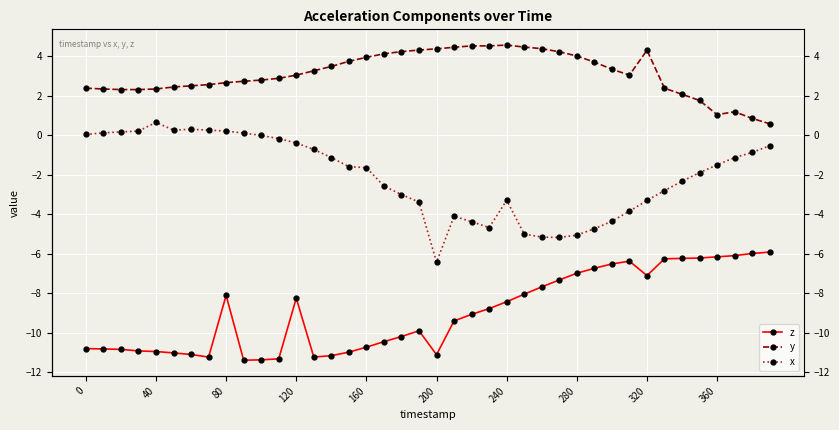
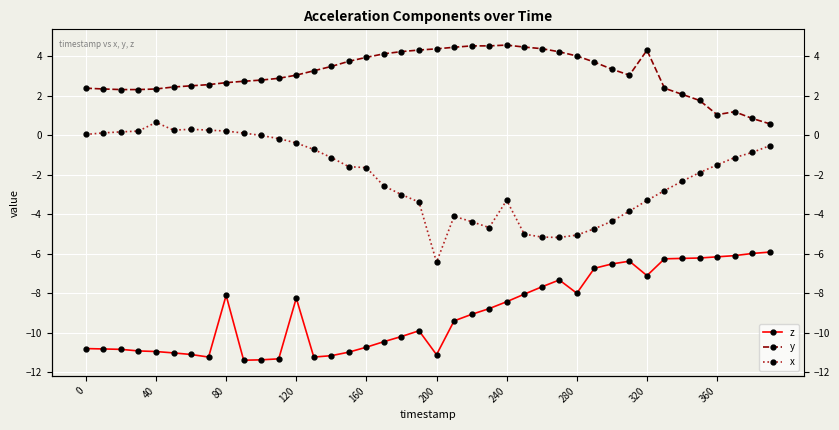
z, 280: -7.0 -> -8.0
